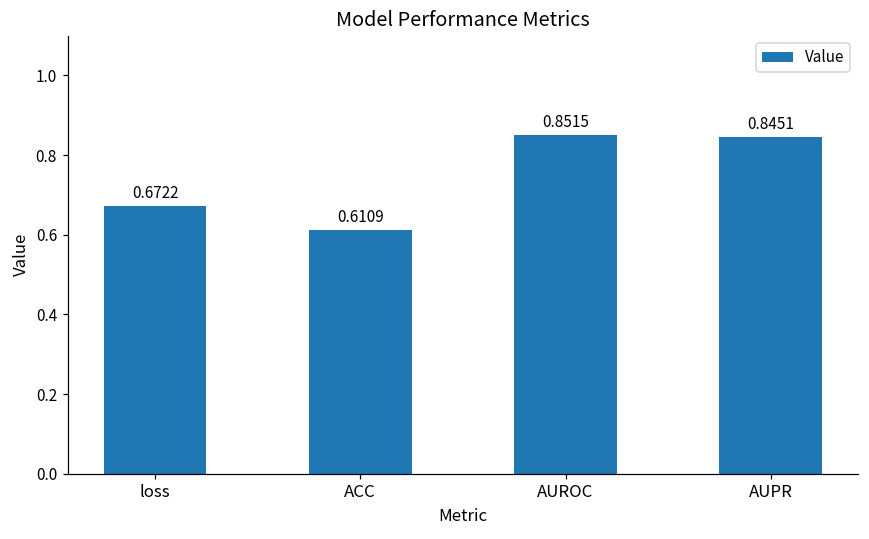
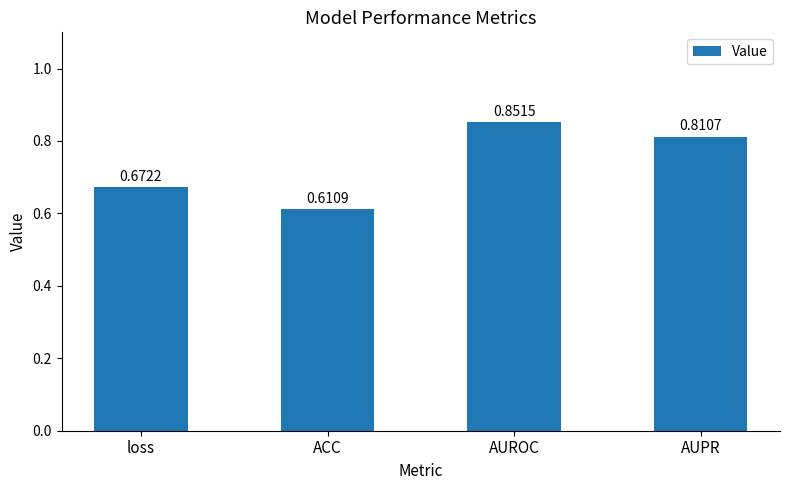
AUPR: 0.8451 -> 0.8107
